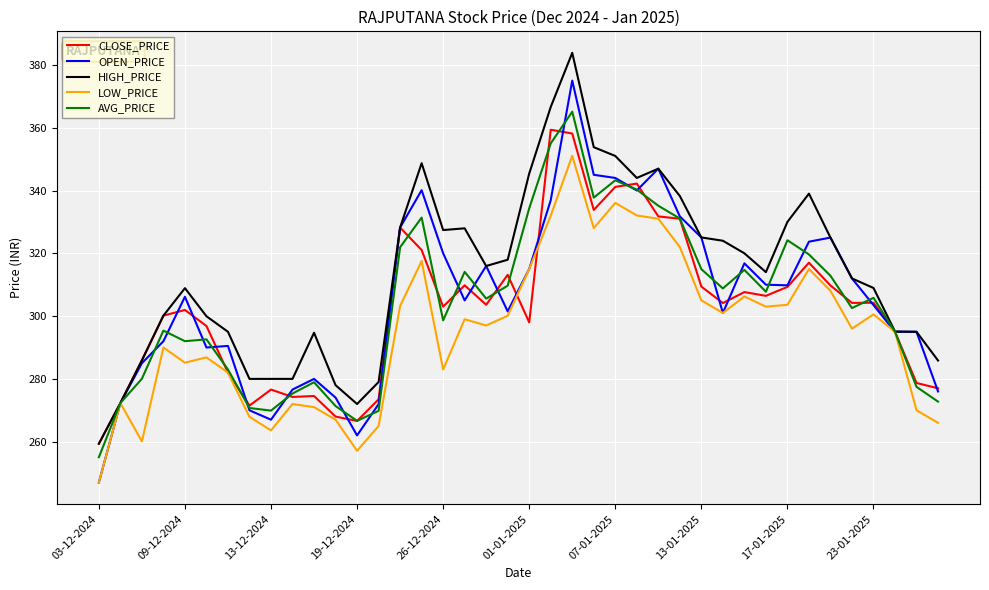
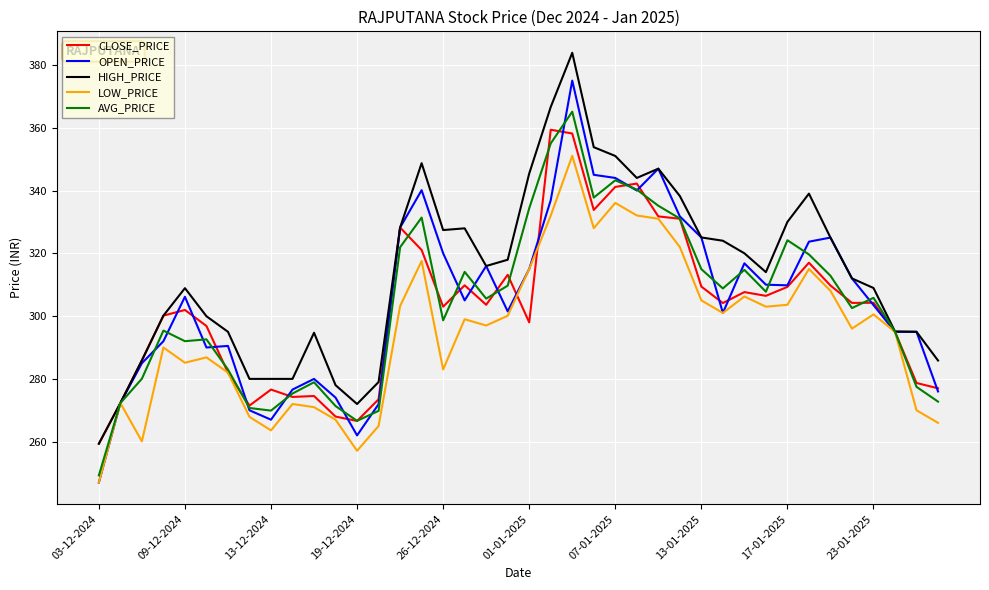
AVG_PRICE, 03-12-2024: 255 -> 249
